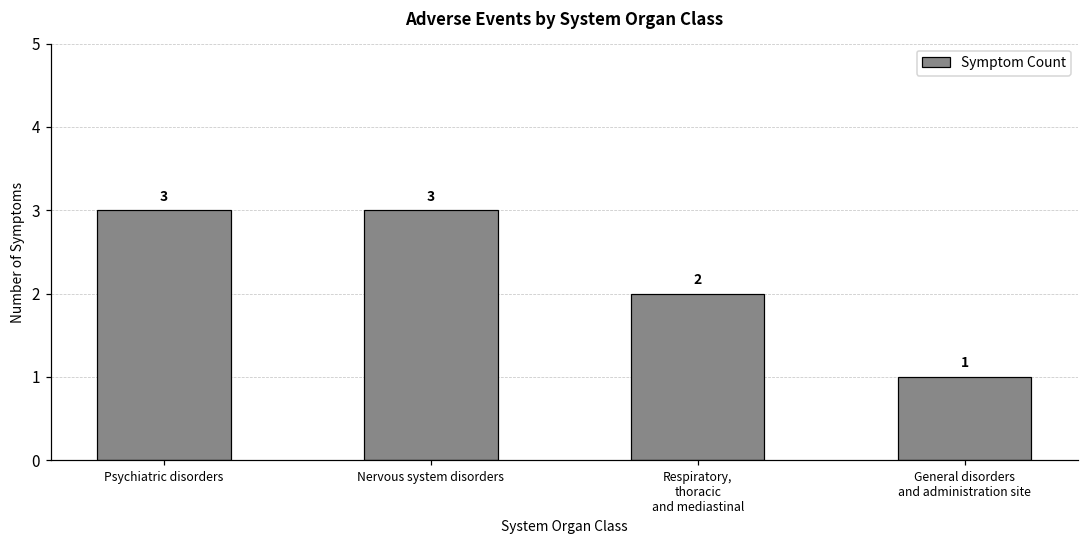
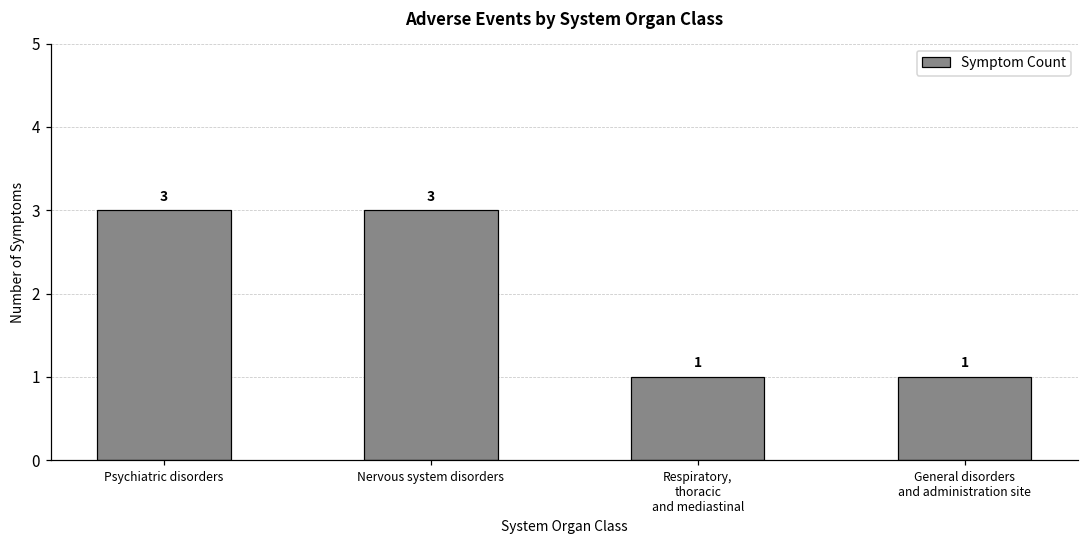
Respiratory, thoracic and mediastinal: 2 -> 1
